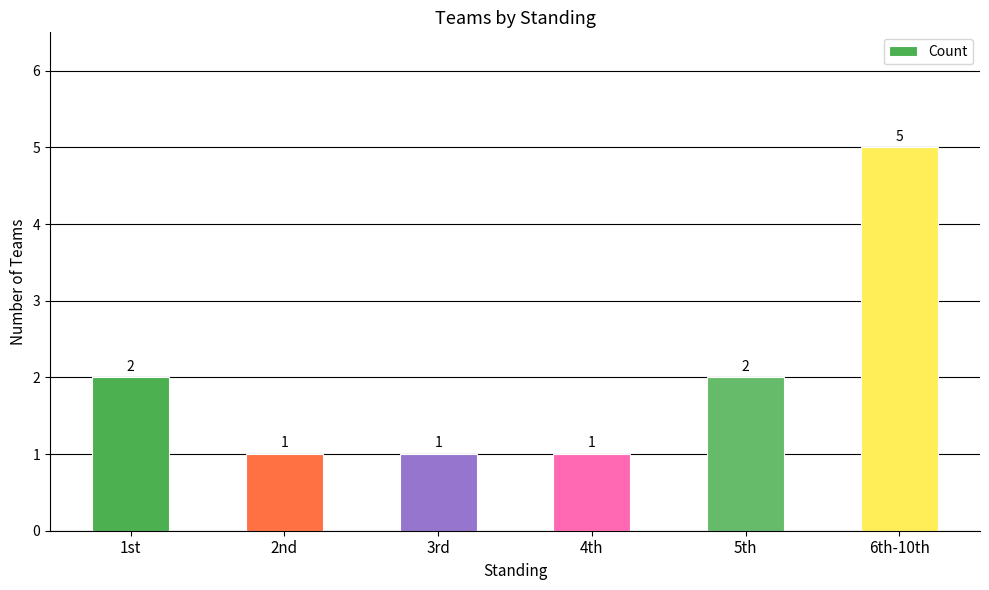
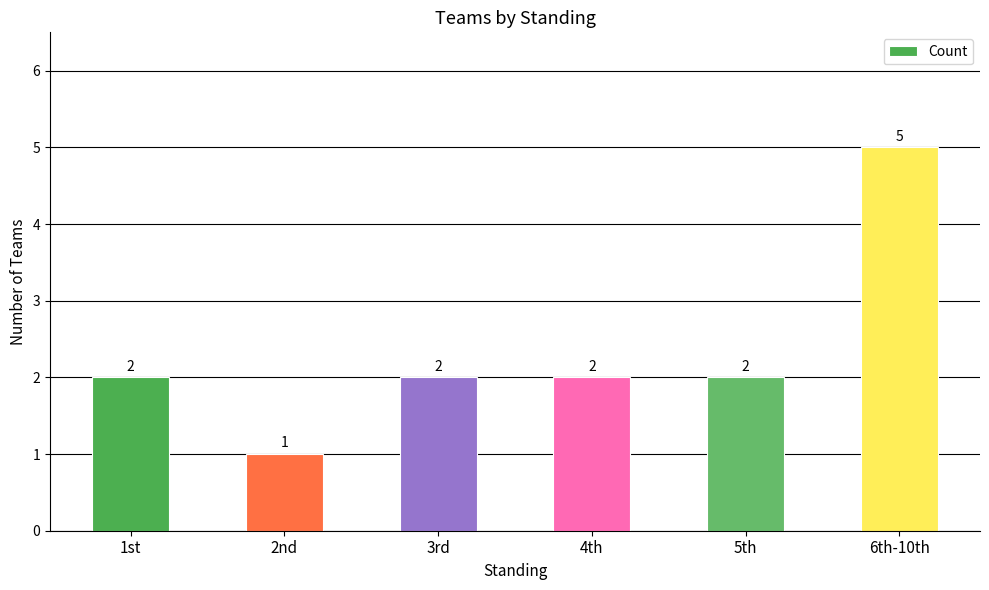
3rd: 1 -> 2
4th: 1 -> 2
